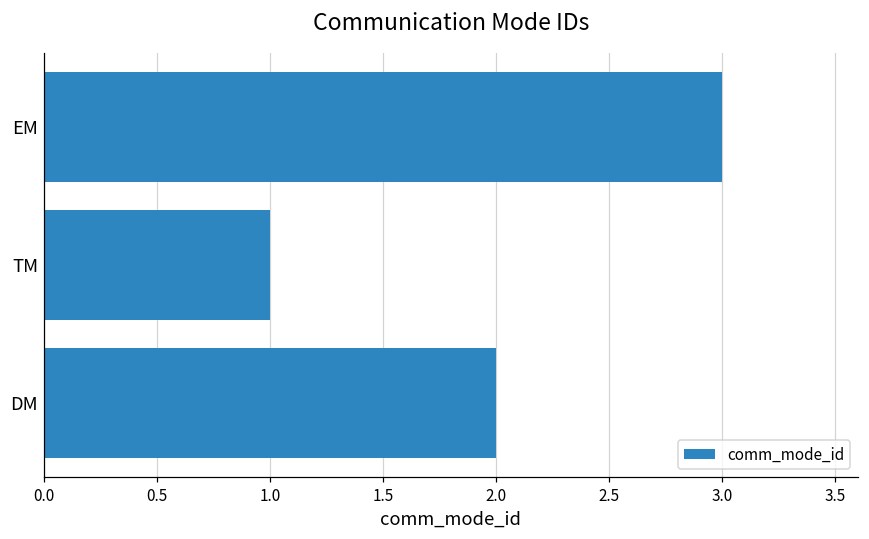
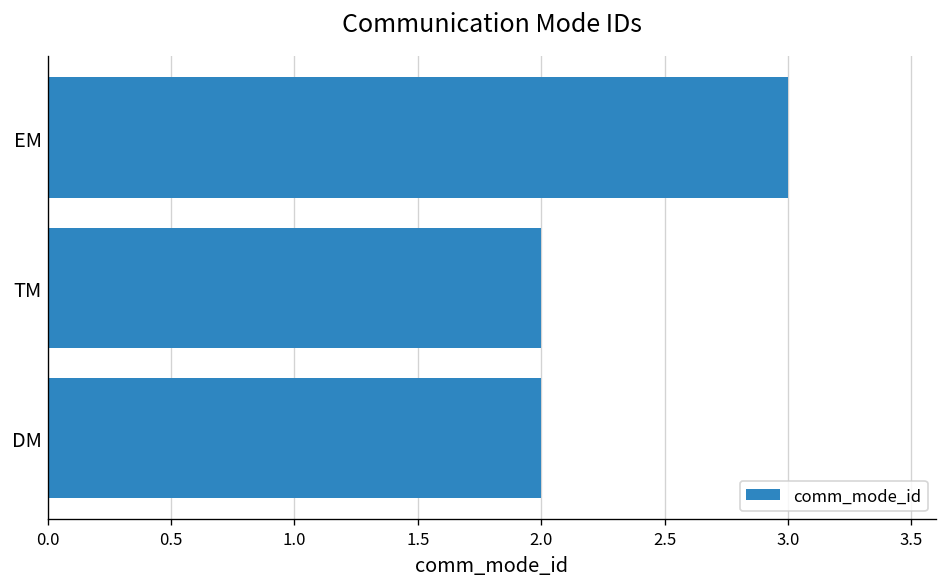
TM: 1 -> 2
